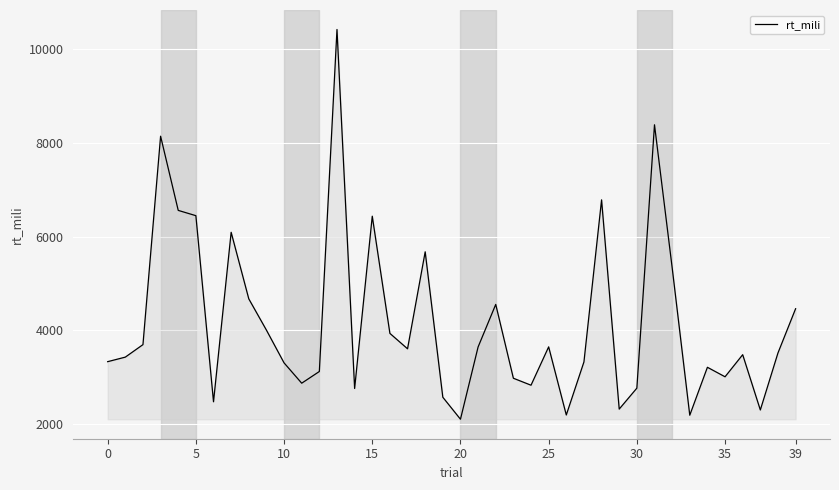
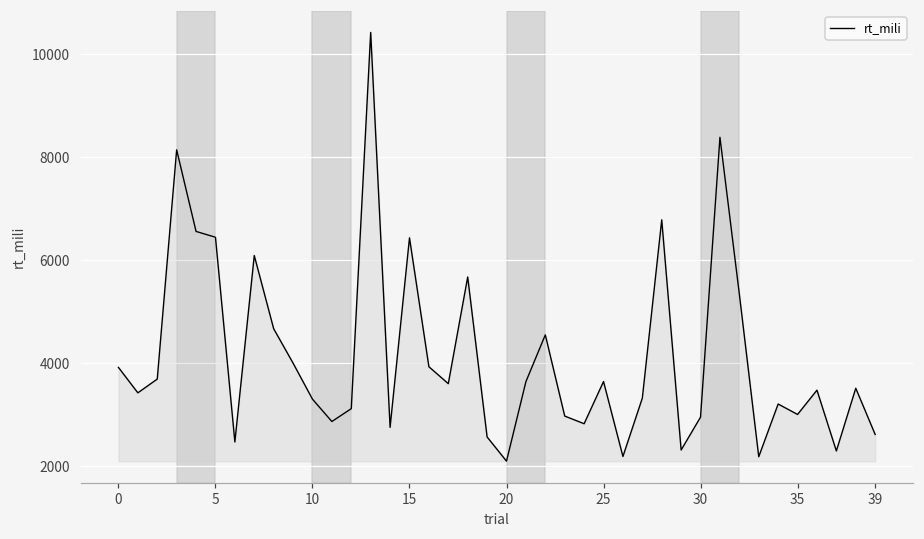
0: 3300 -> 3900
30: 2800 -> 3000
39: 4500 -> 2600
